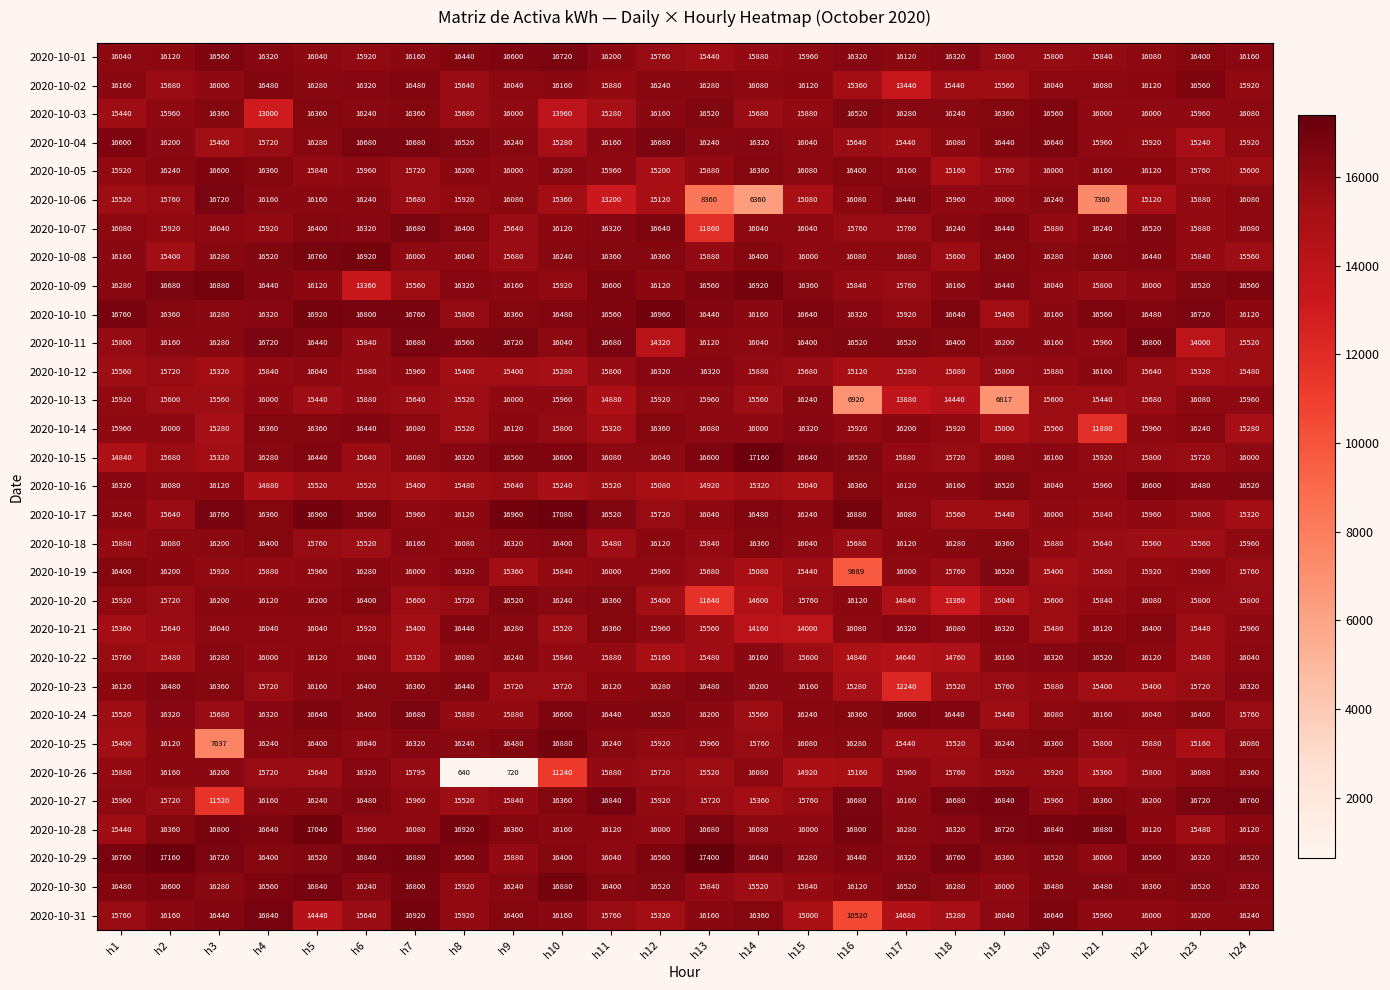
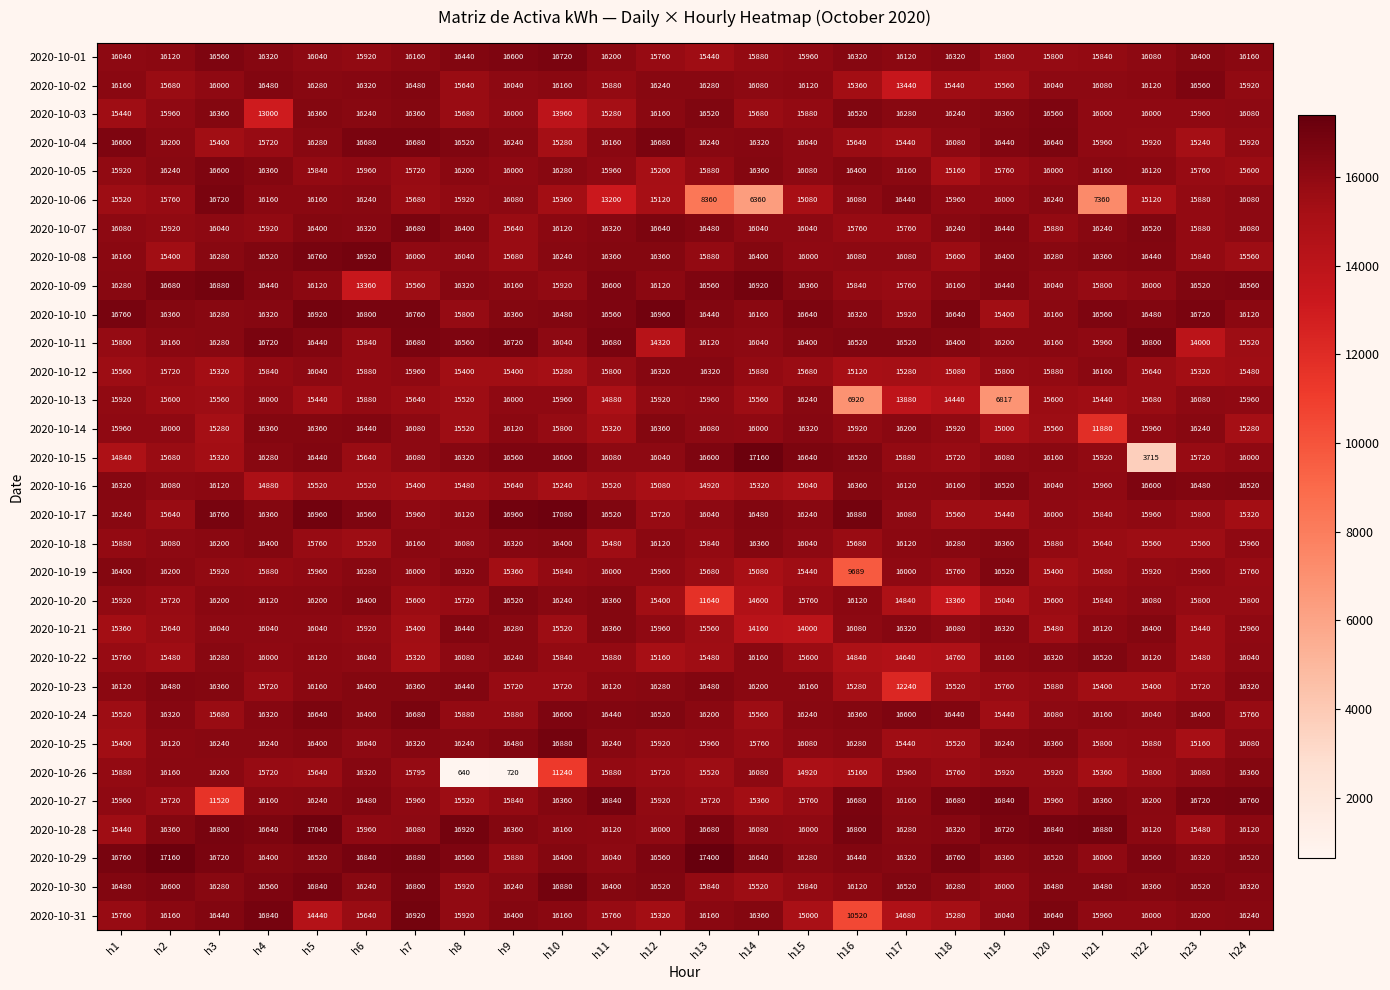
2020-10-07, h13: 11860 -> 16480
2020-10-15, h22: 15800 -> 3715
2020-10-25, h3: 7637 -> 16240
